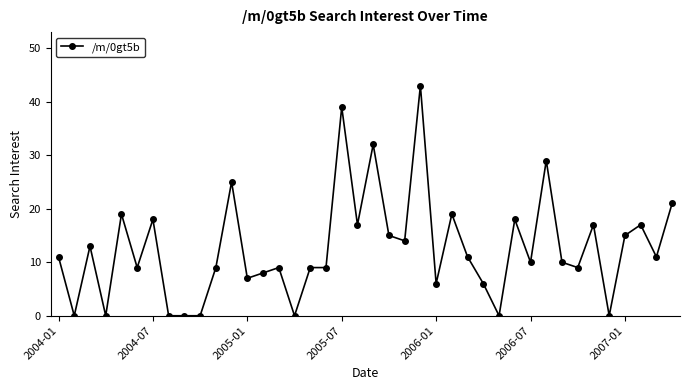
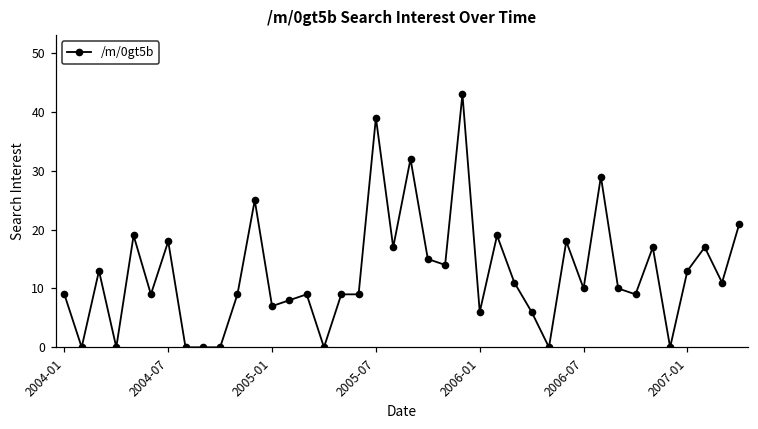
2004-01: 11 -> 9
2007-01: 15 -> 13
